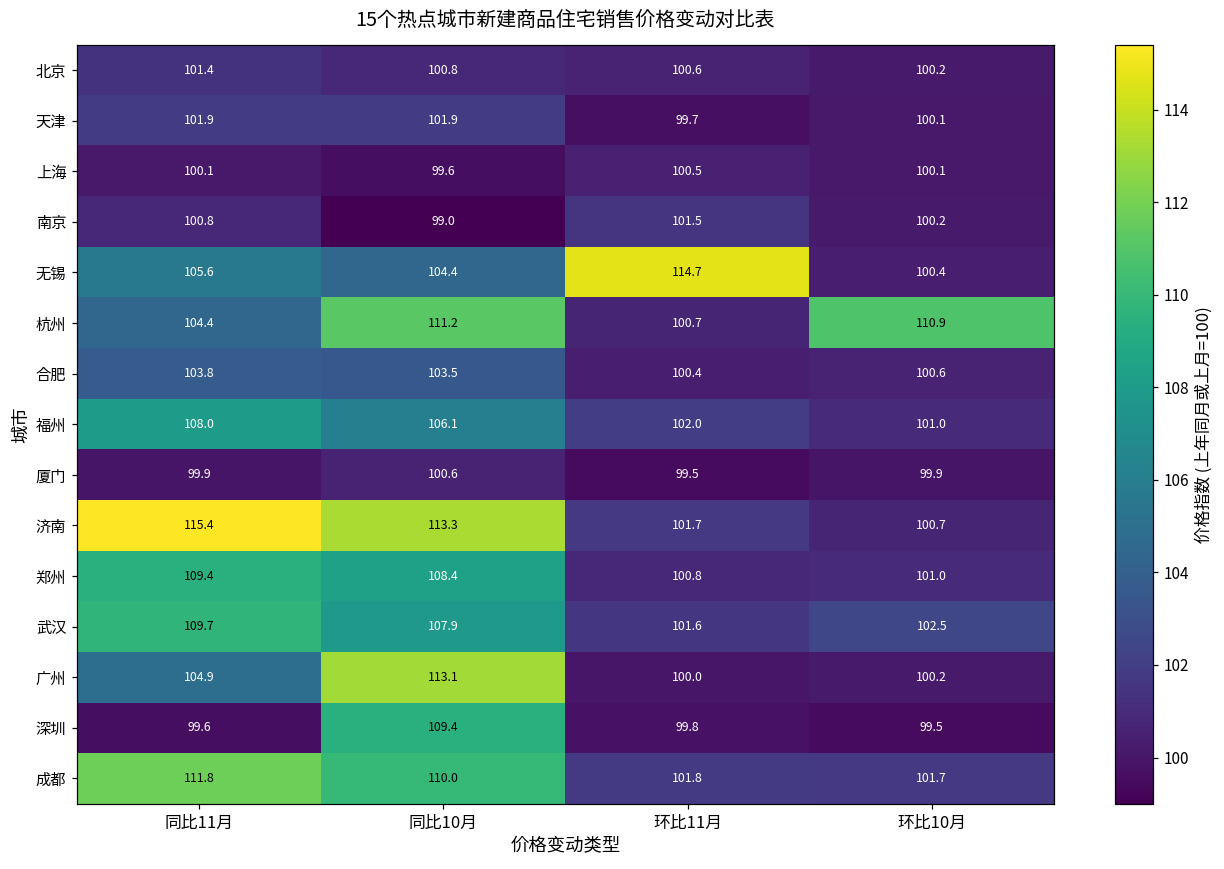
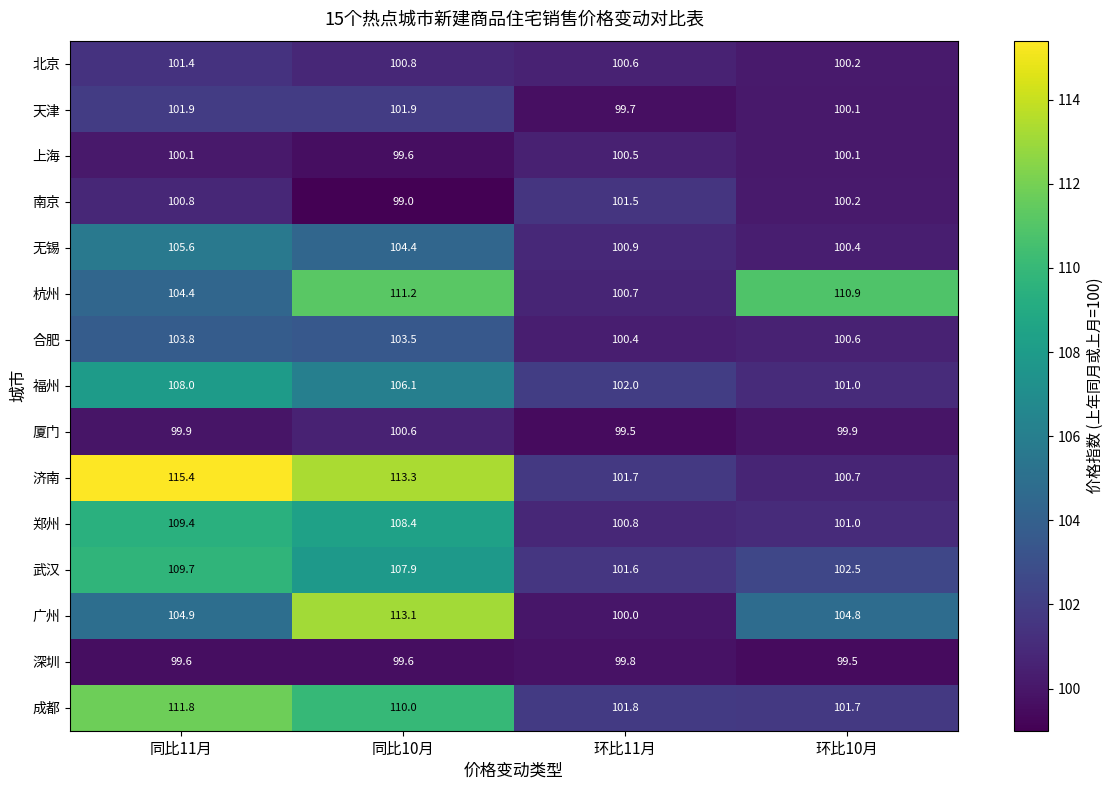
无锡, 环比11月: 114.7 -> 100.9
广州, 环比10月: 100.2 -> 104.8
深圳, 同比10月: 109.4 -> 99.6
